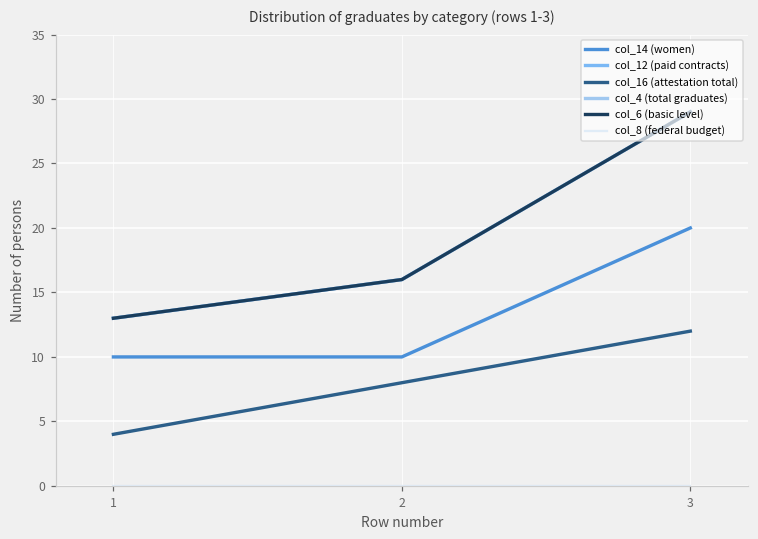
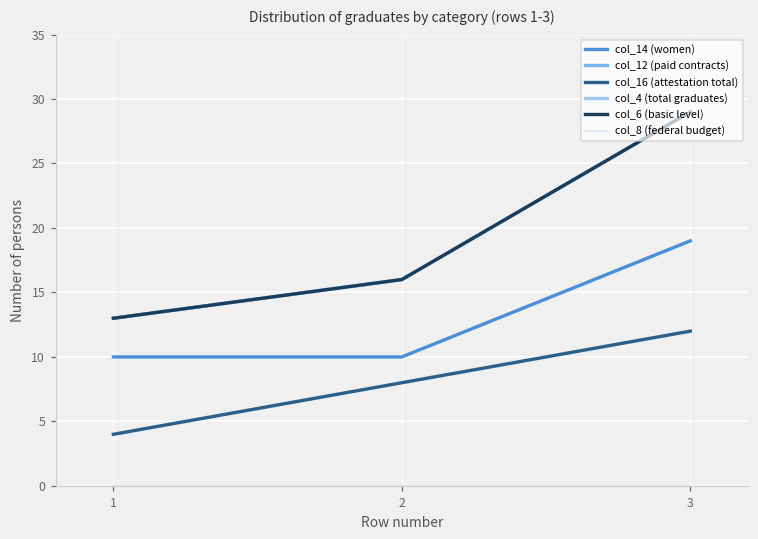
col_14 (women), 3: 20 -> 19
